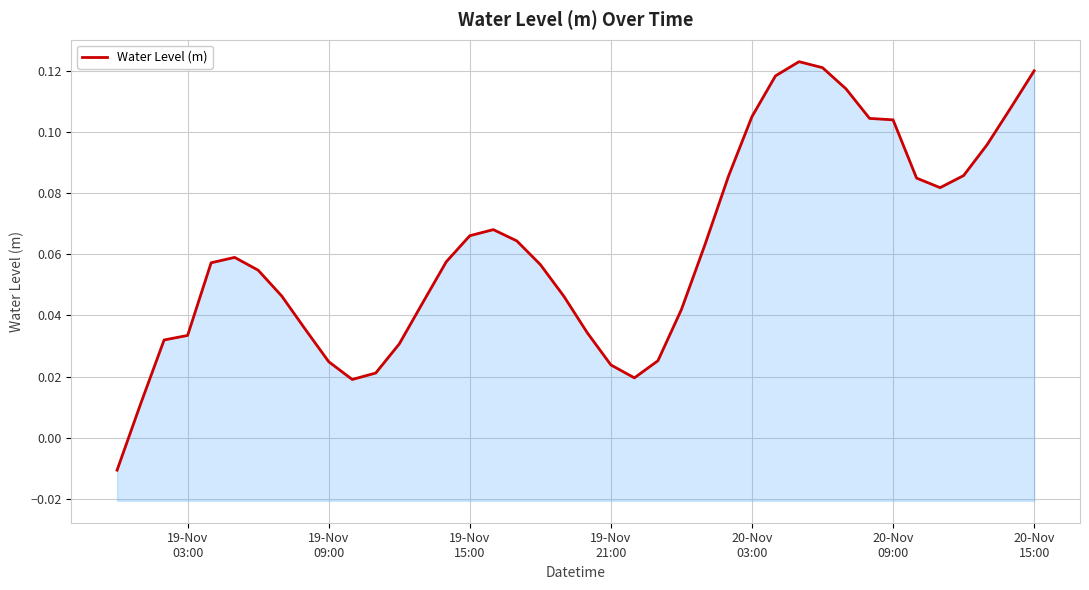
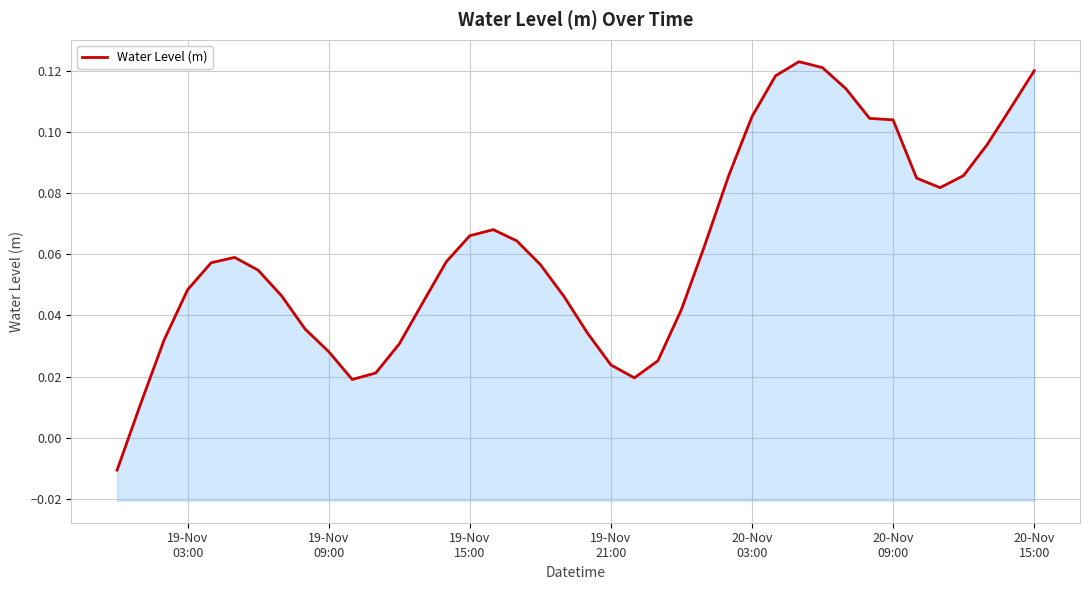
19-Nov 03:00: 0.033 -> 0.048
19-Nov 09:00: 0.025 -> 0.028
